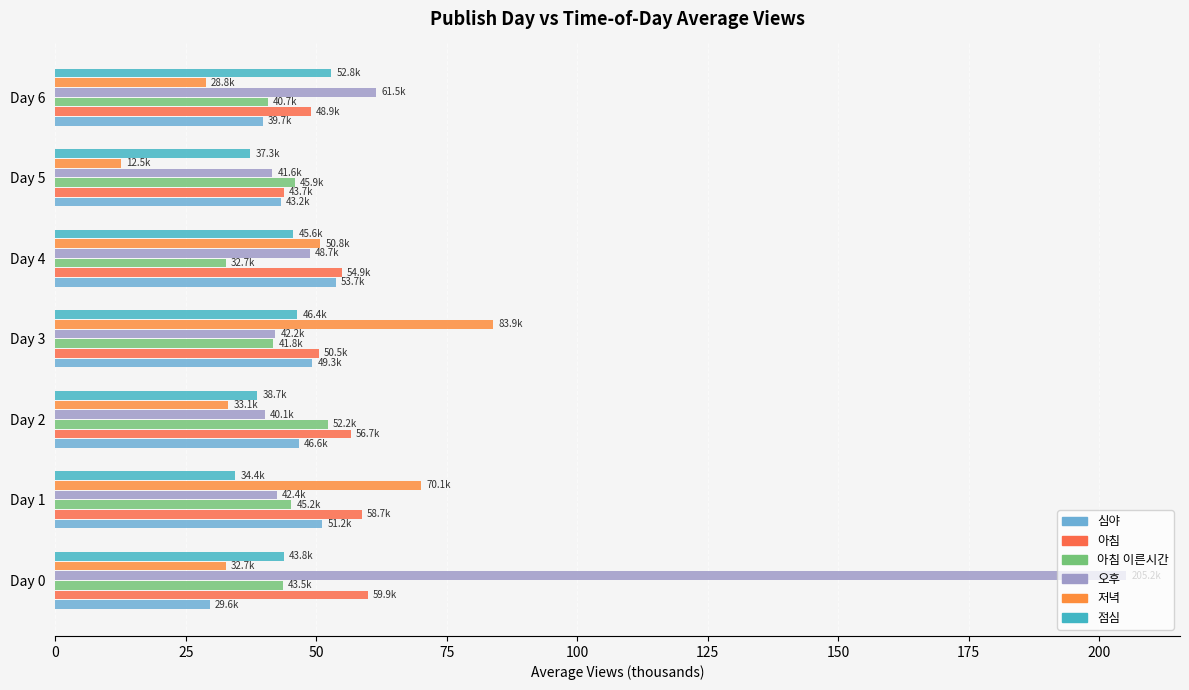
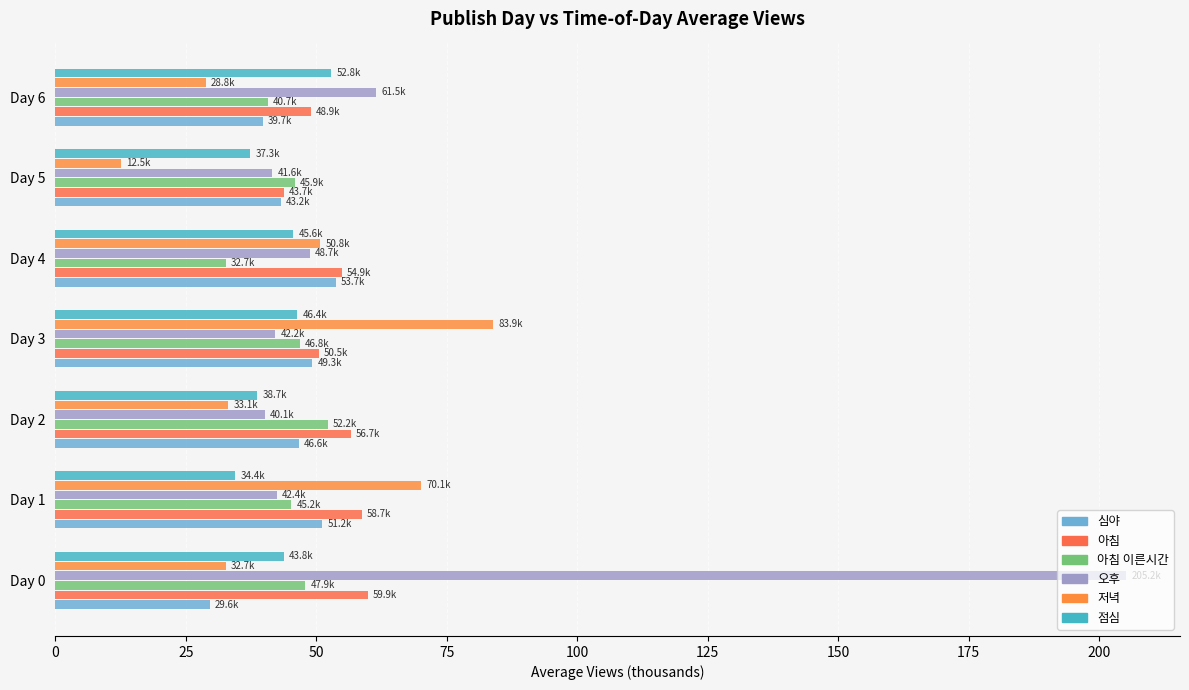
아침 이른시간, Day 3: 41.8k -> 46.8k
아침 이른시간, Day 0: 43.5k -> 47.9k
